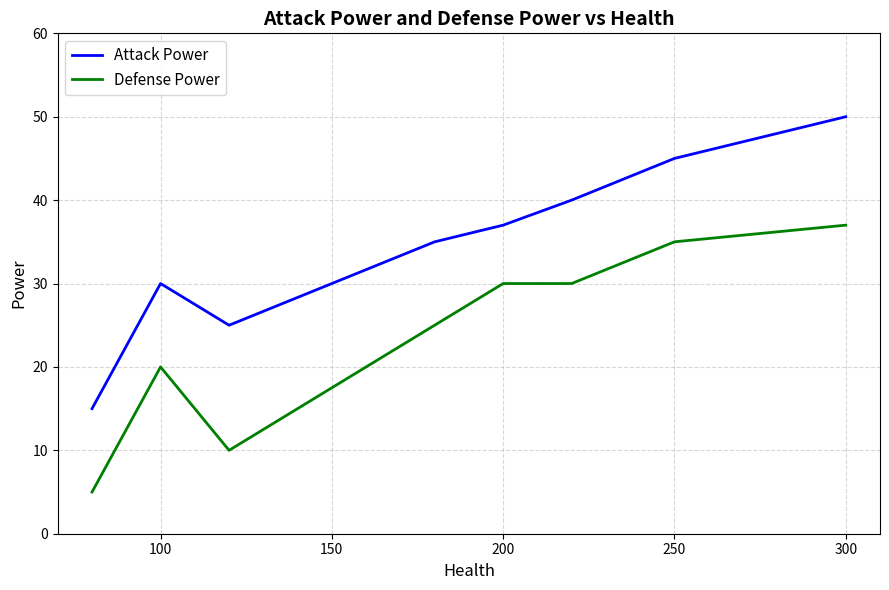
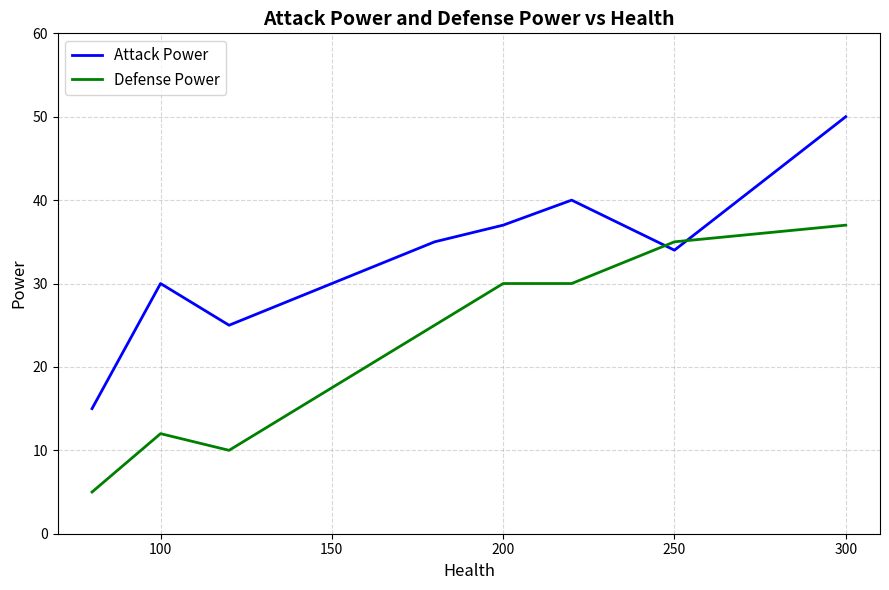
Defense Power, 100: 20 -> 12
Attack Power, 250: 45 -> 34
